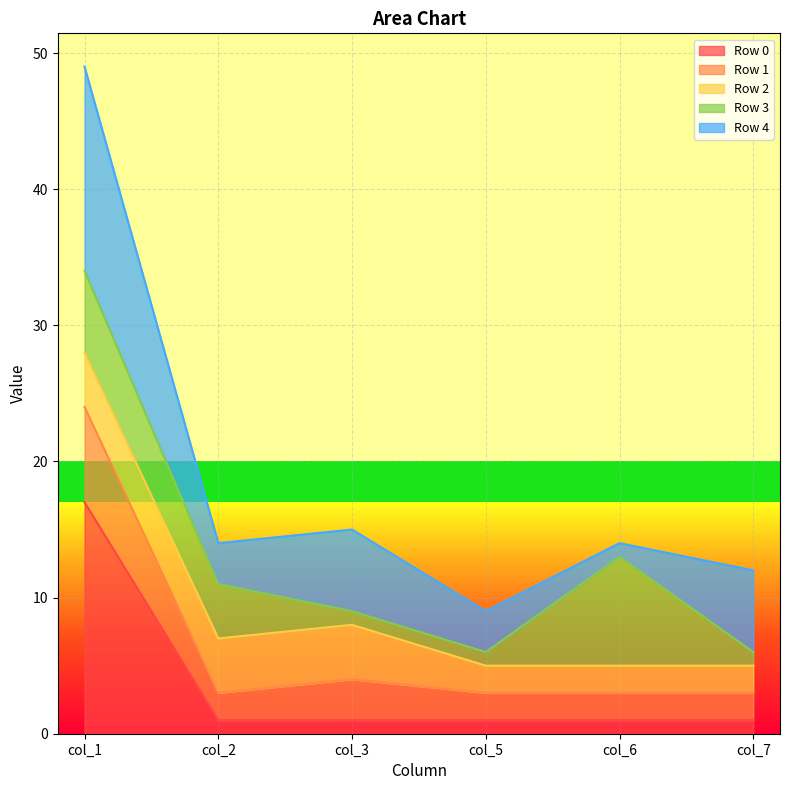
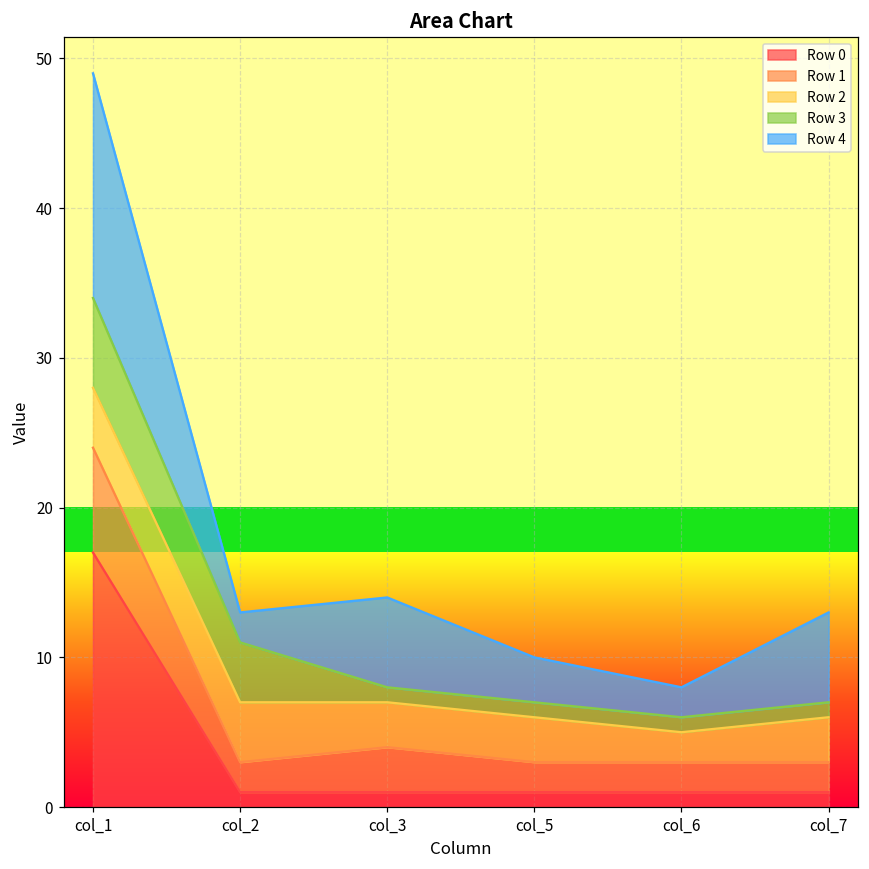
Row 4, col_2: 3 -> 2
Row 2, col_3: 4 -> 3
Row 2, col_5: 2 -> 3
Row 3, col_6: 8 -> 1
Row 4, col_6: 1 -> 2
Row 2, col_7: 2 -> 3
